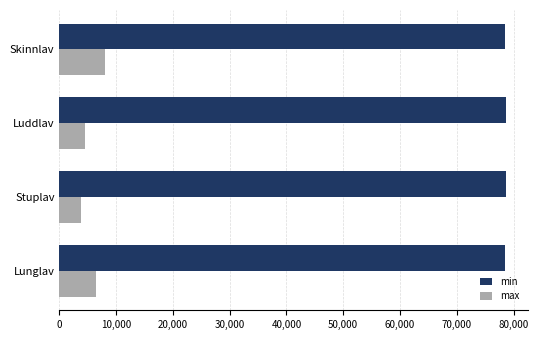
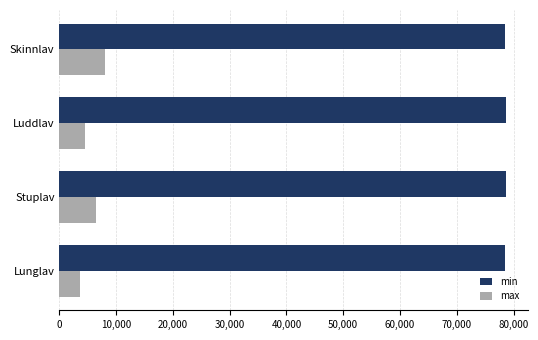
max, Stuplav: 4,000 -> 6,000
max, Lunglav: 6,000 -> 4,000
